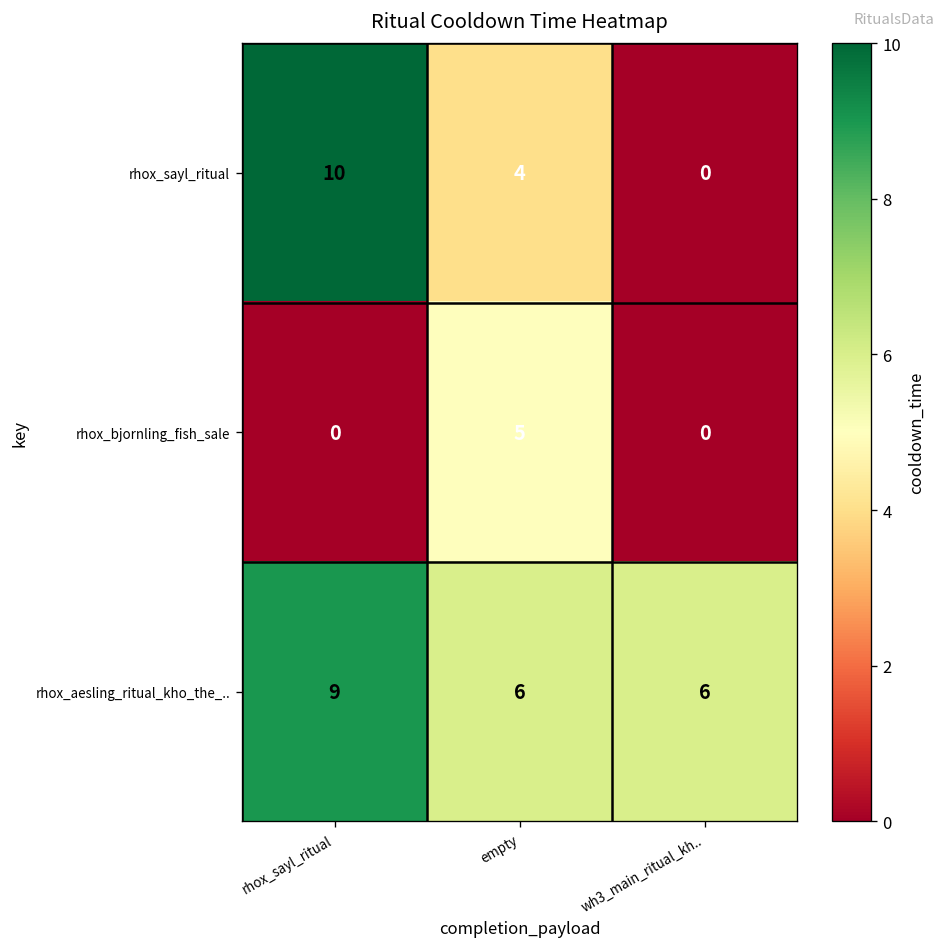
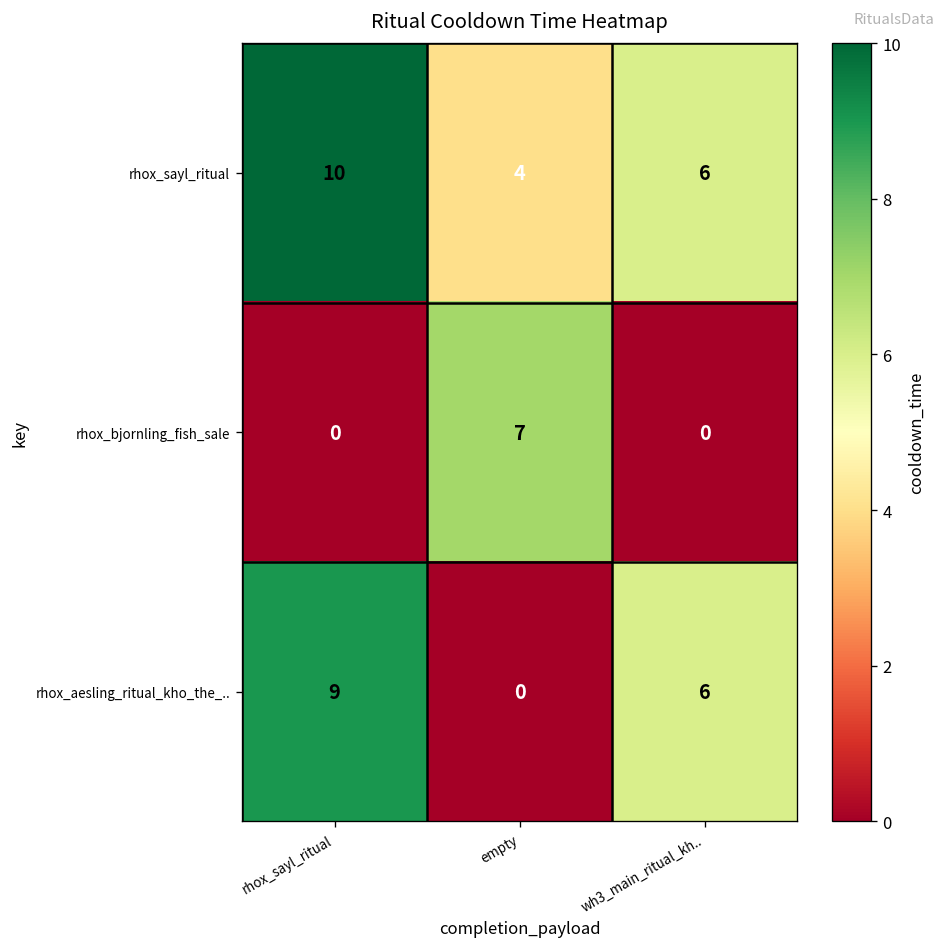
rhox_sayl_ritual, wh3_main_ritual_kh..: 0 -> 6
rhox_bjornling_fish_sale, empty: 5 -> 7
rhox_aesling_ritual_kho_the_.., empty: 6 -> 0
